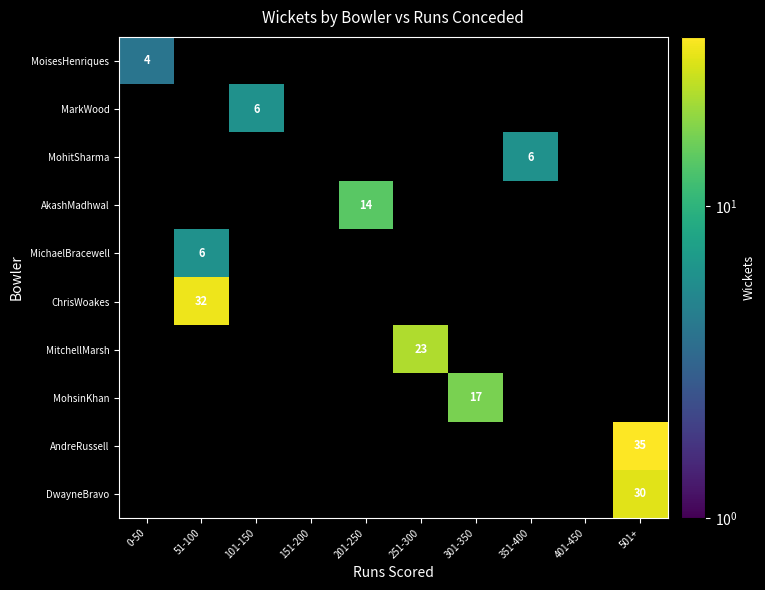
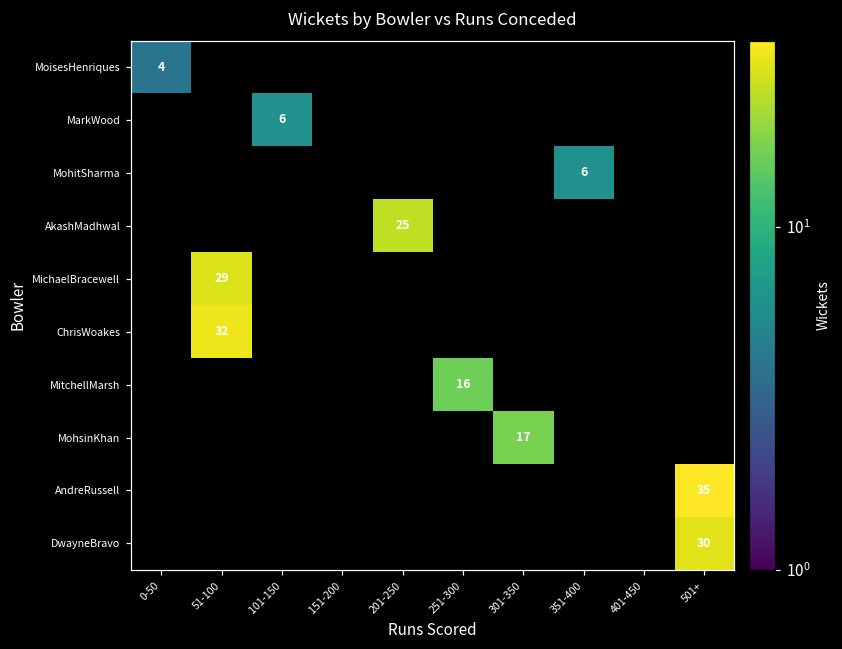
AkashMadhwal, 201-250: 14 -> 25
MichaelBracewell, 51-100: 6 -> 29
MitchellMarsh, 251-300: 23 -> 16
